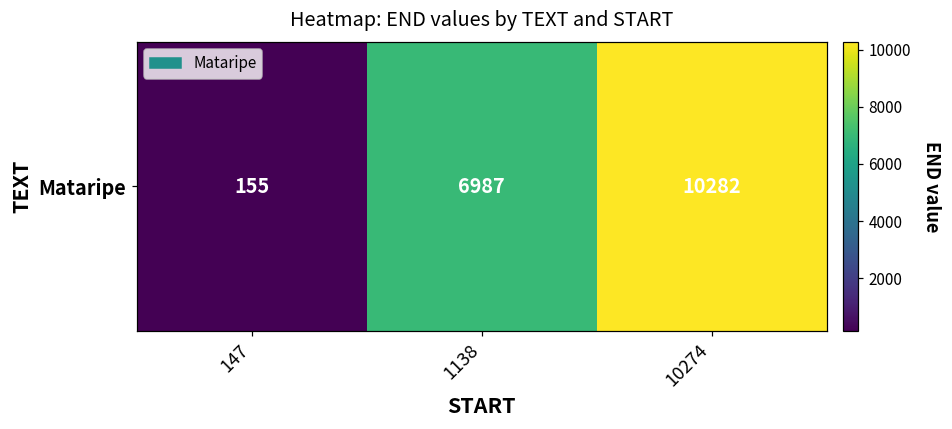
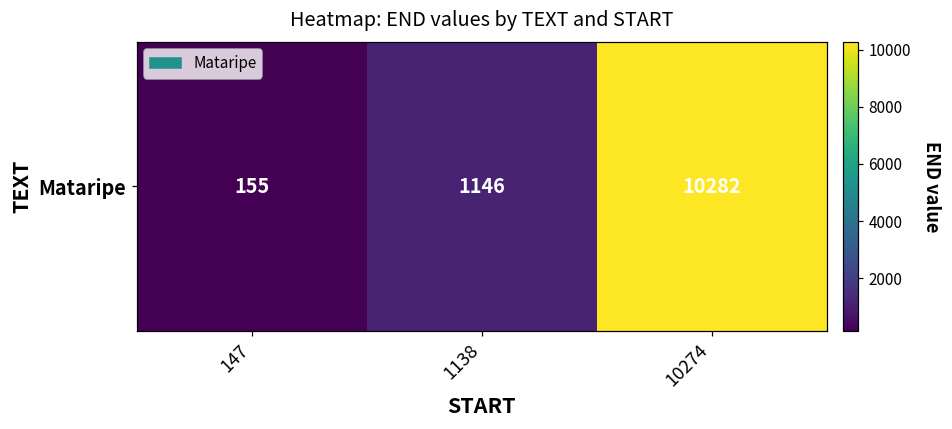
Mataripe, 1138: 6987 -> 1146
